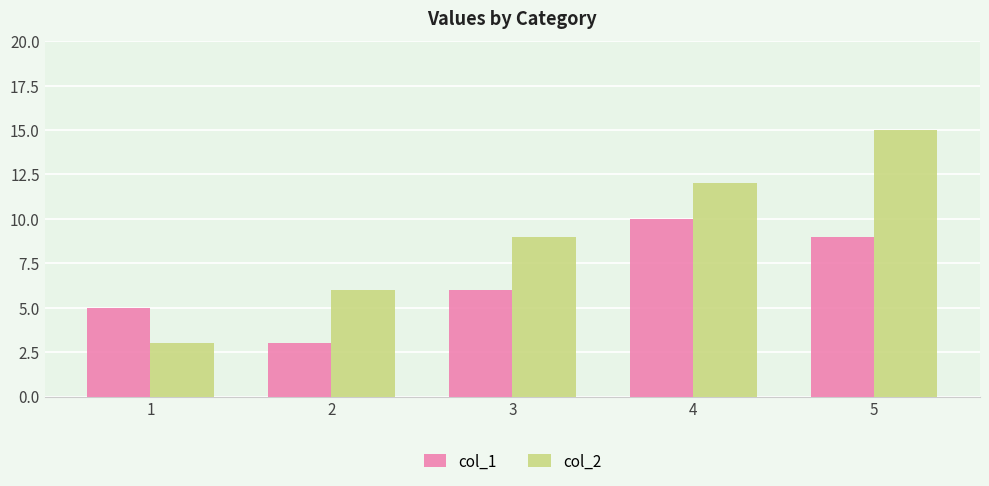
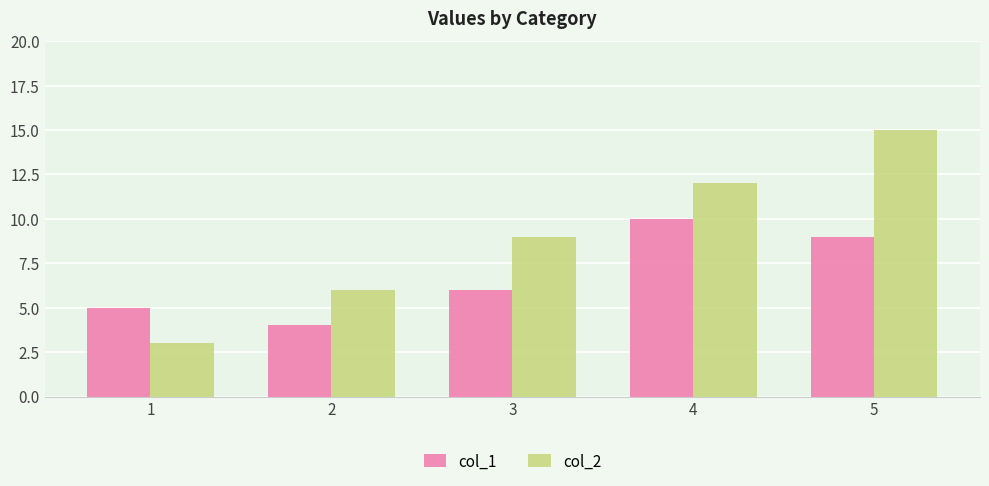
col_1, 2: 3 -> 4
